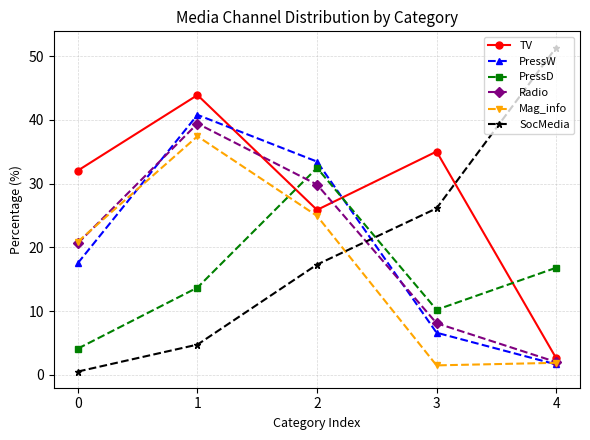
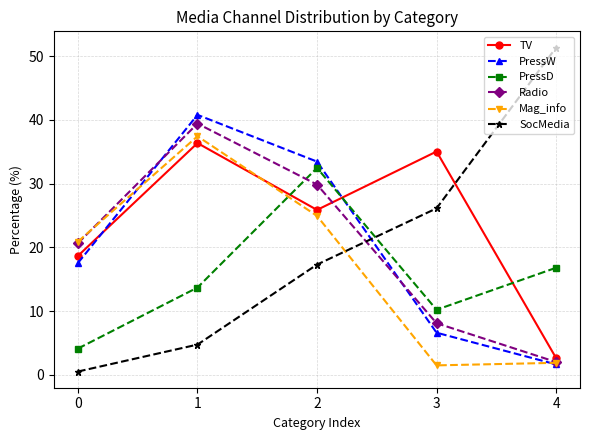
TV, 0: 32 -> 19
TV, 1: 44 -> 36
